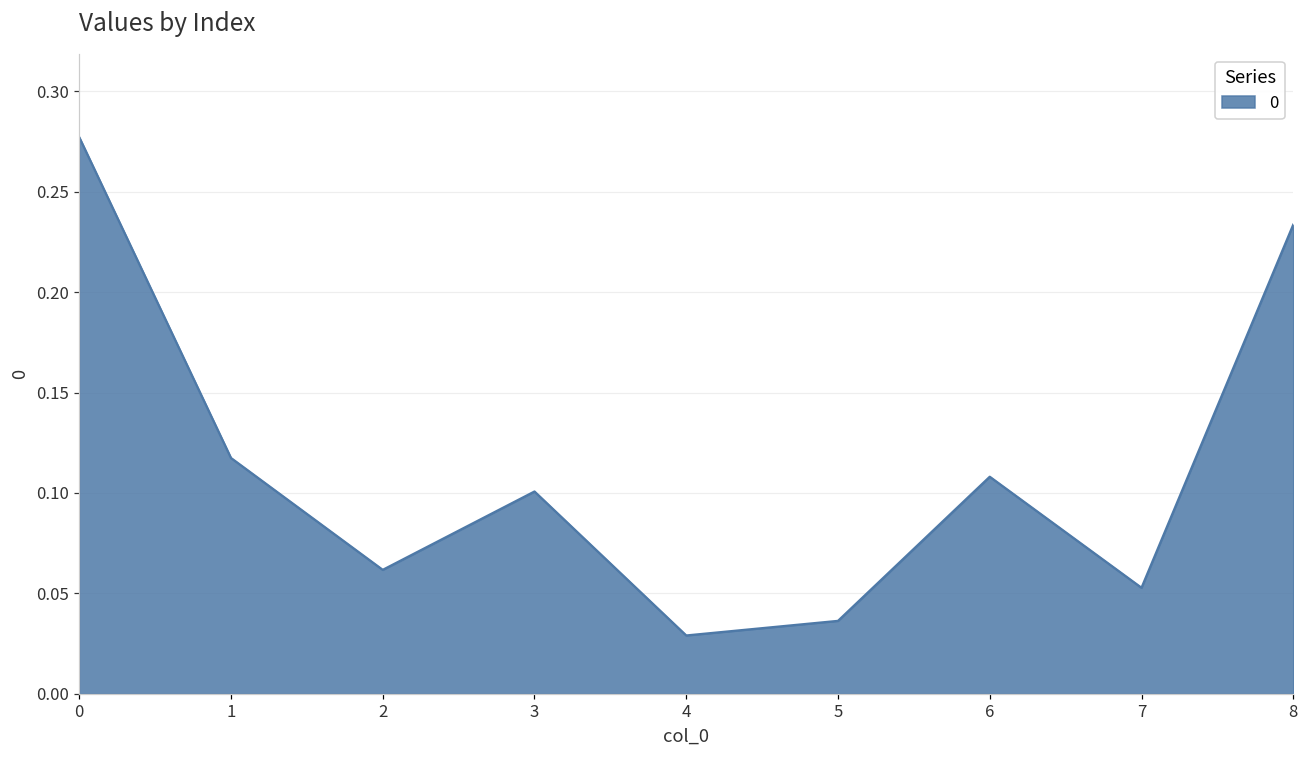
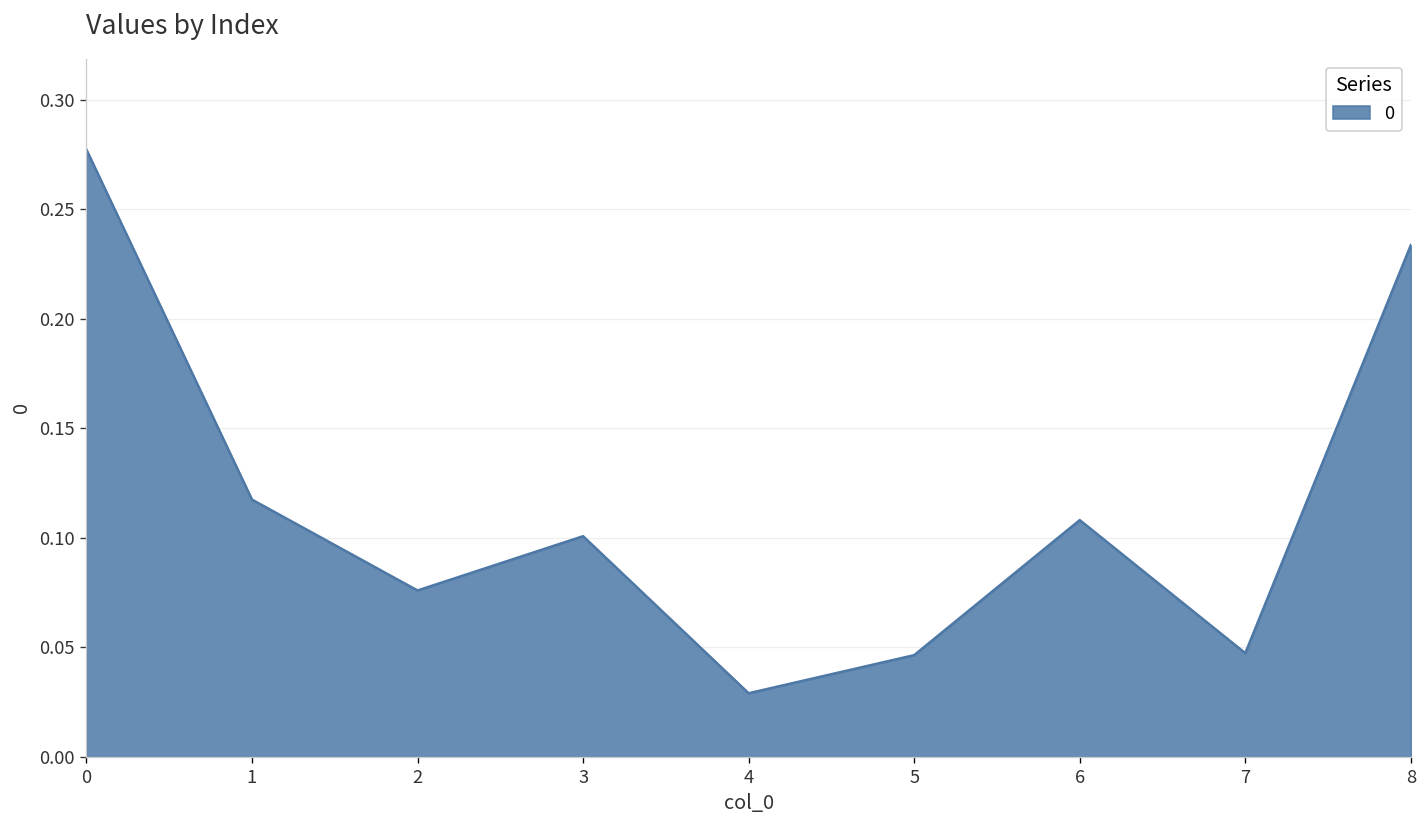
2: 0.062 -> 0.076
5: 0.036 -> 0.046
7: 0.053 -> 0.047
